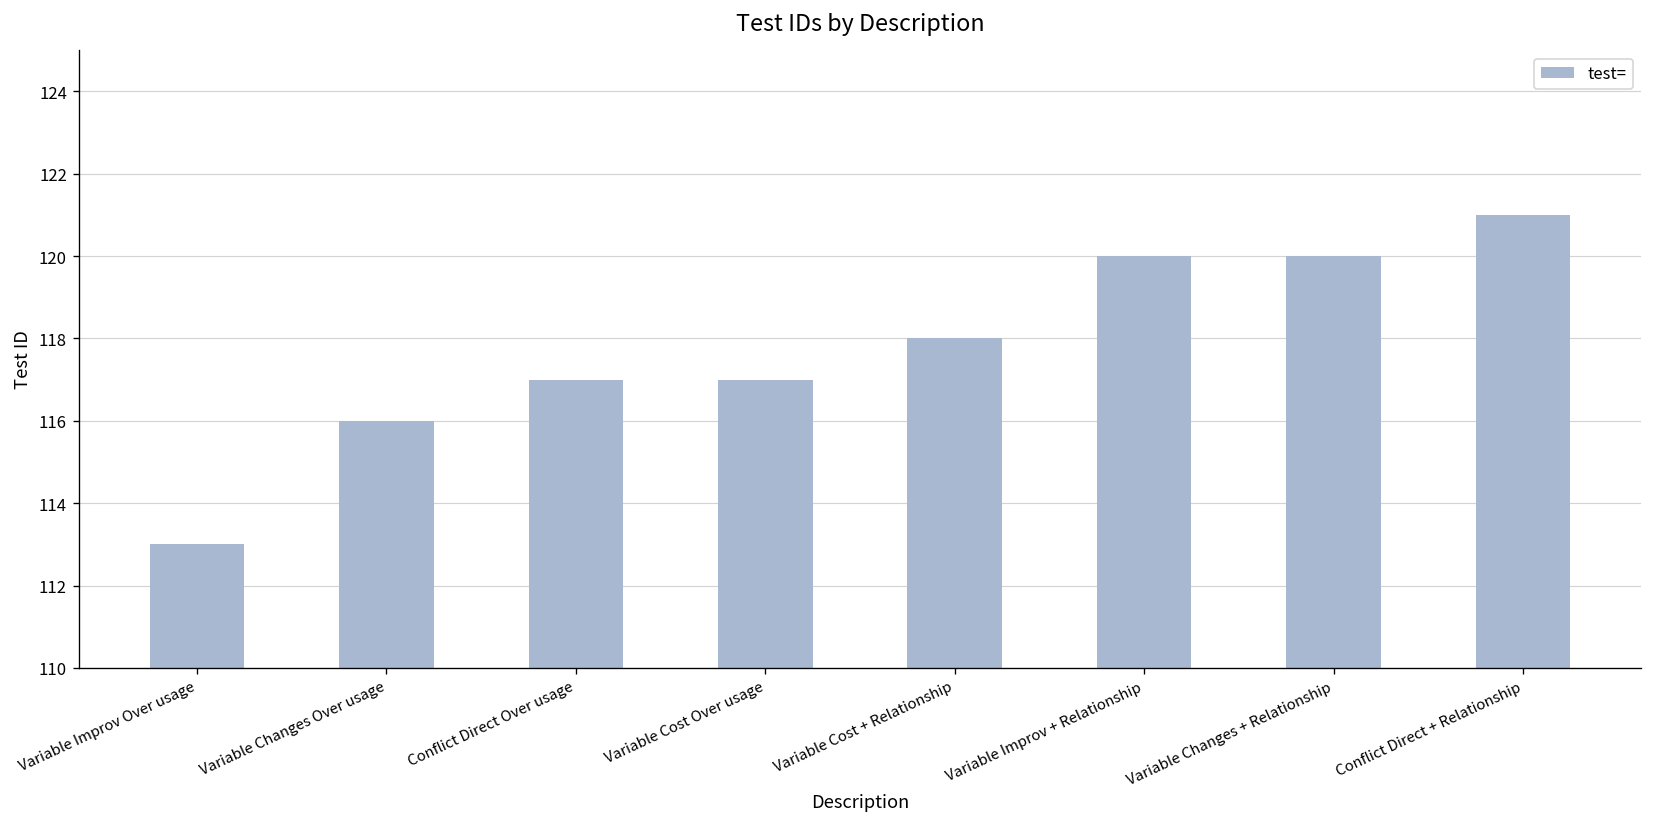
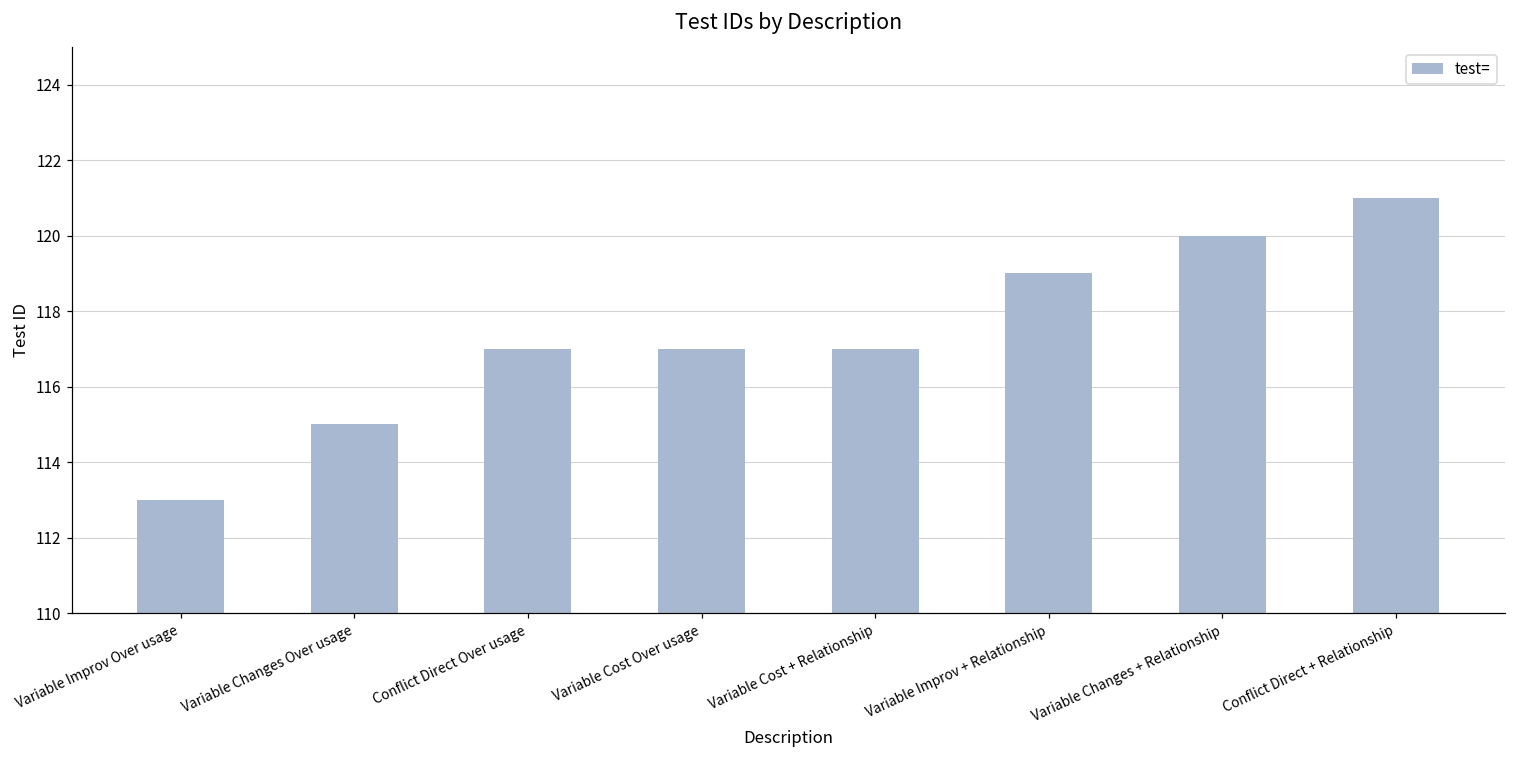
Variable Changes Over usage: 116 -> 115
Variable Cost + Relationship: 118 -> 117
Variable Improv + Relationship: 120 -> 119
